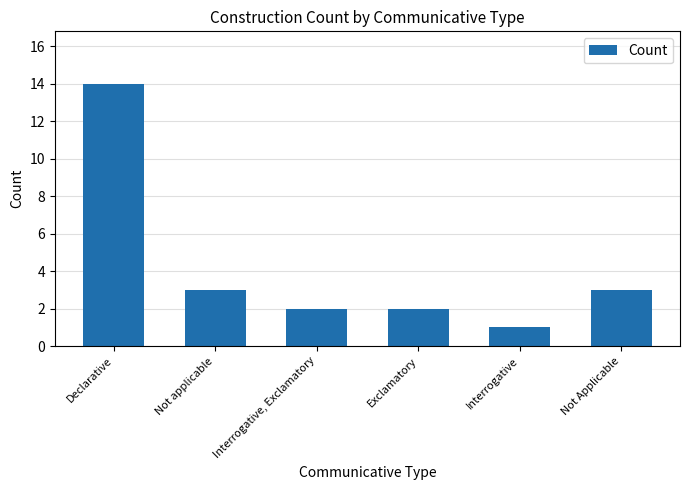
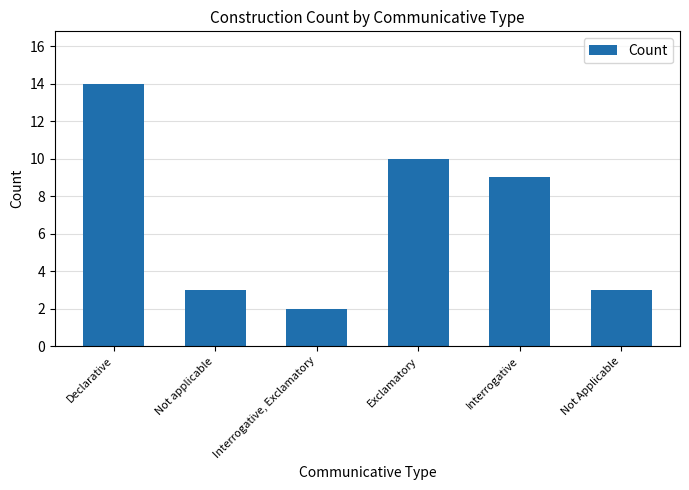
Exclamatory: 2 -> 10
Interrogative: 1 -> 9
